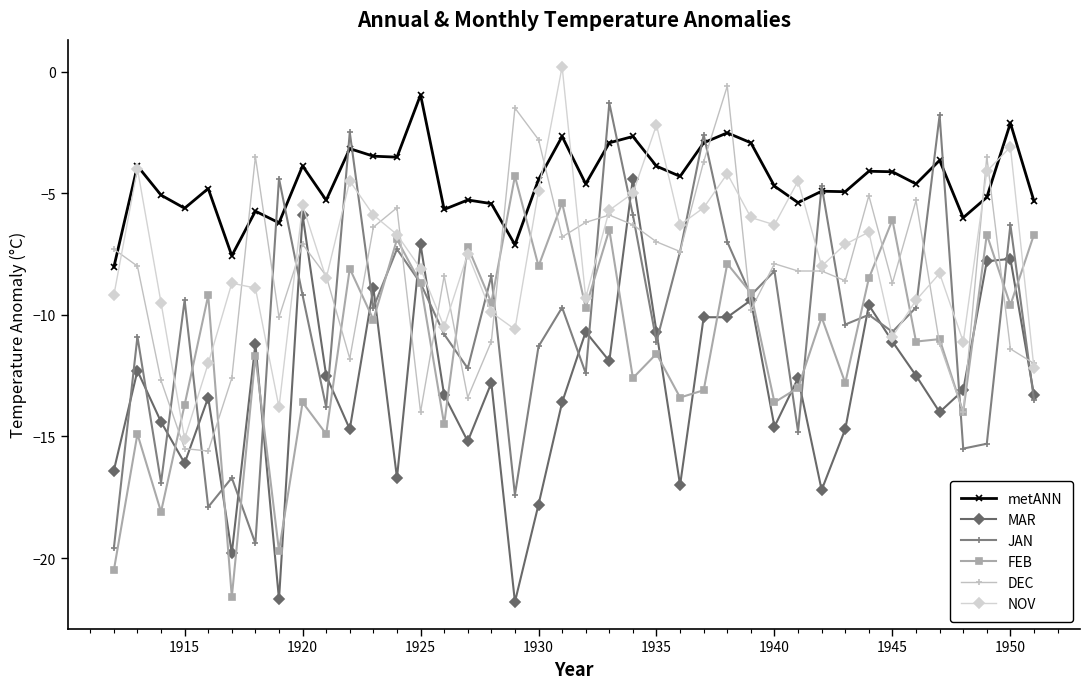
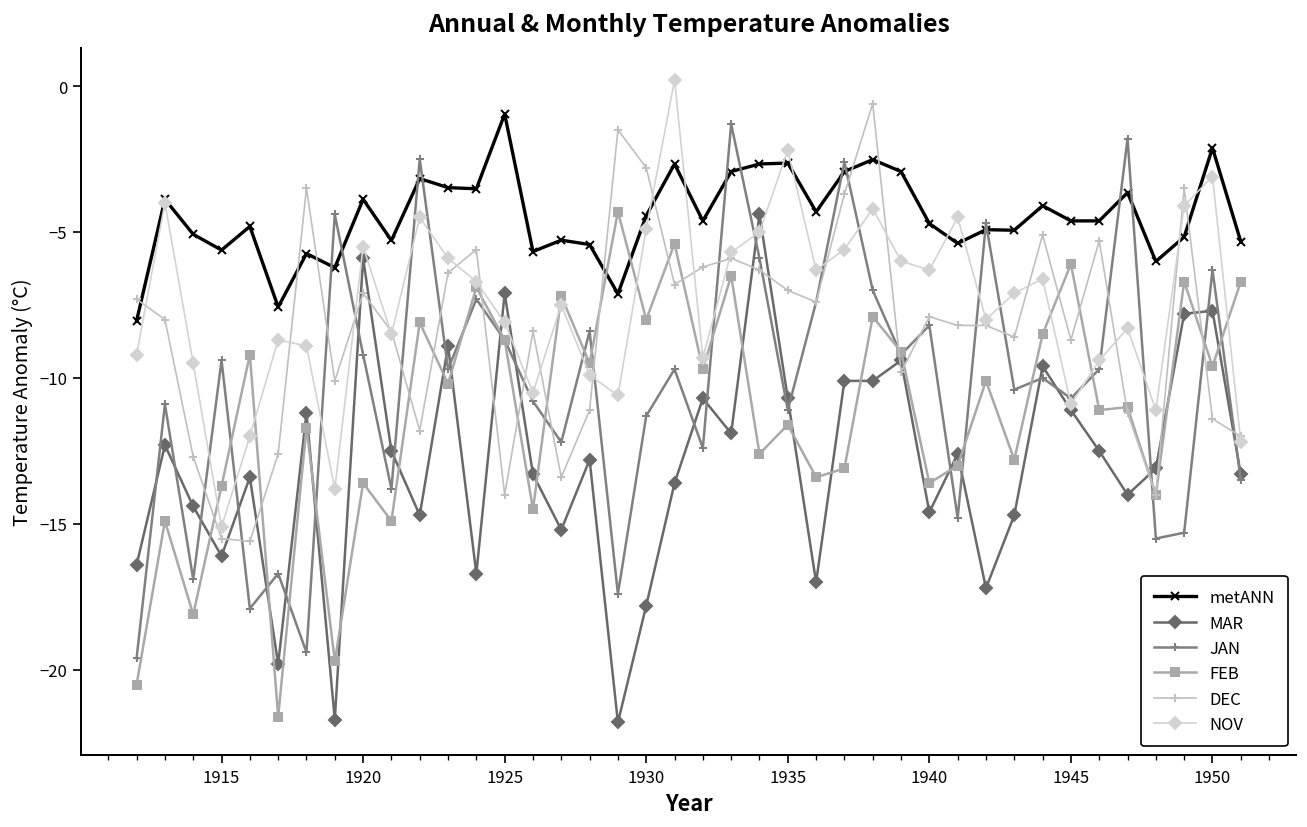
metANN, 1935: -3.9 -> -2.6
metANN, 1945: -4.1 -> -4.6
